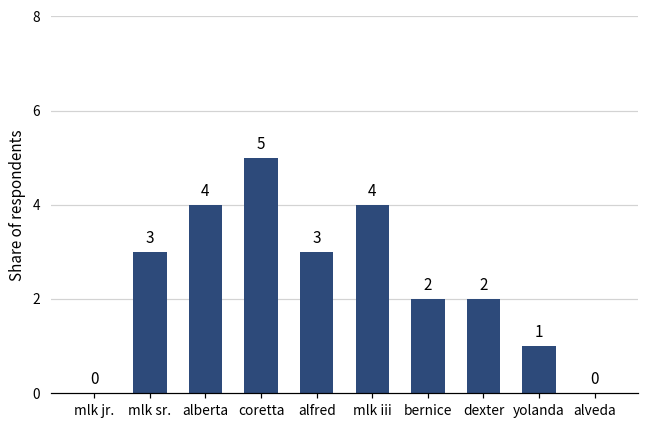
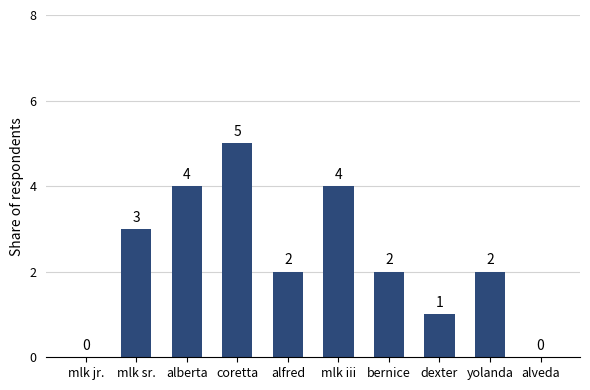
alfred: 3 -> 2
dexter: 2 -> 1
yolanda: 1 -> 2
